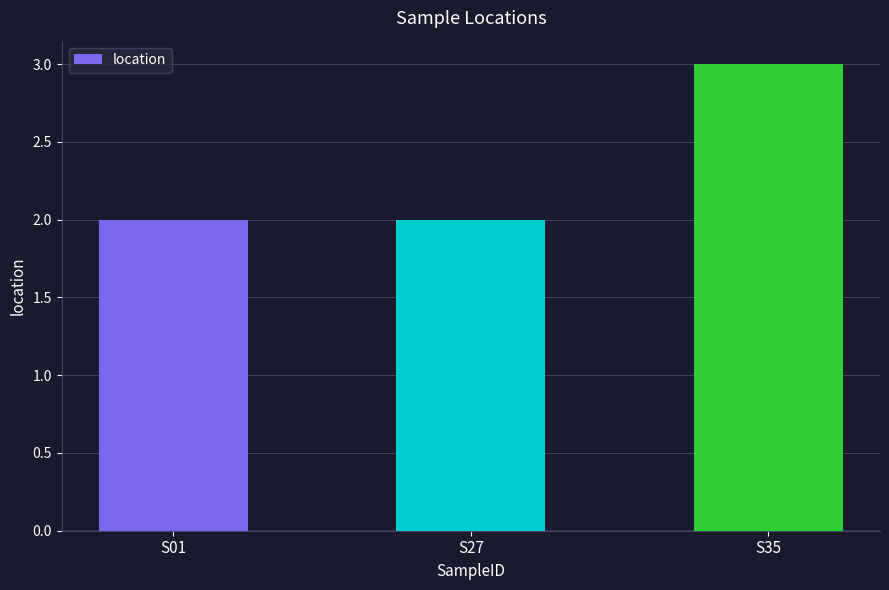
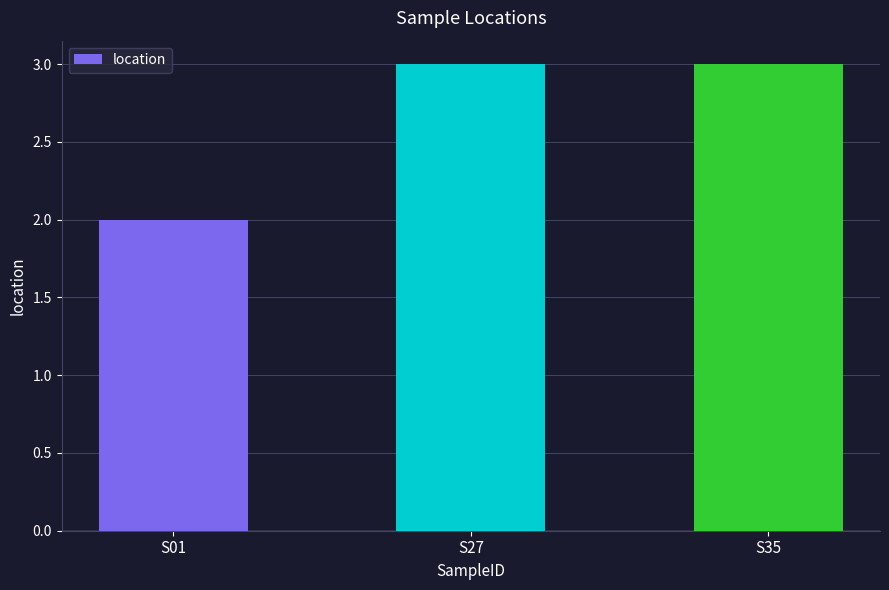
S27: 2 -> 3
